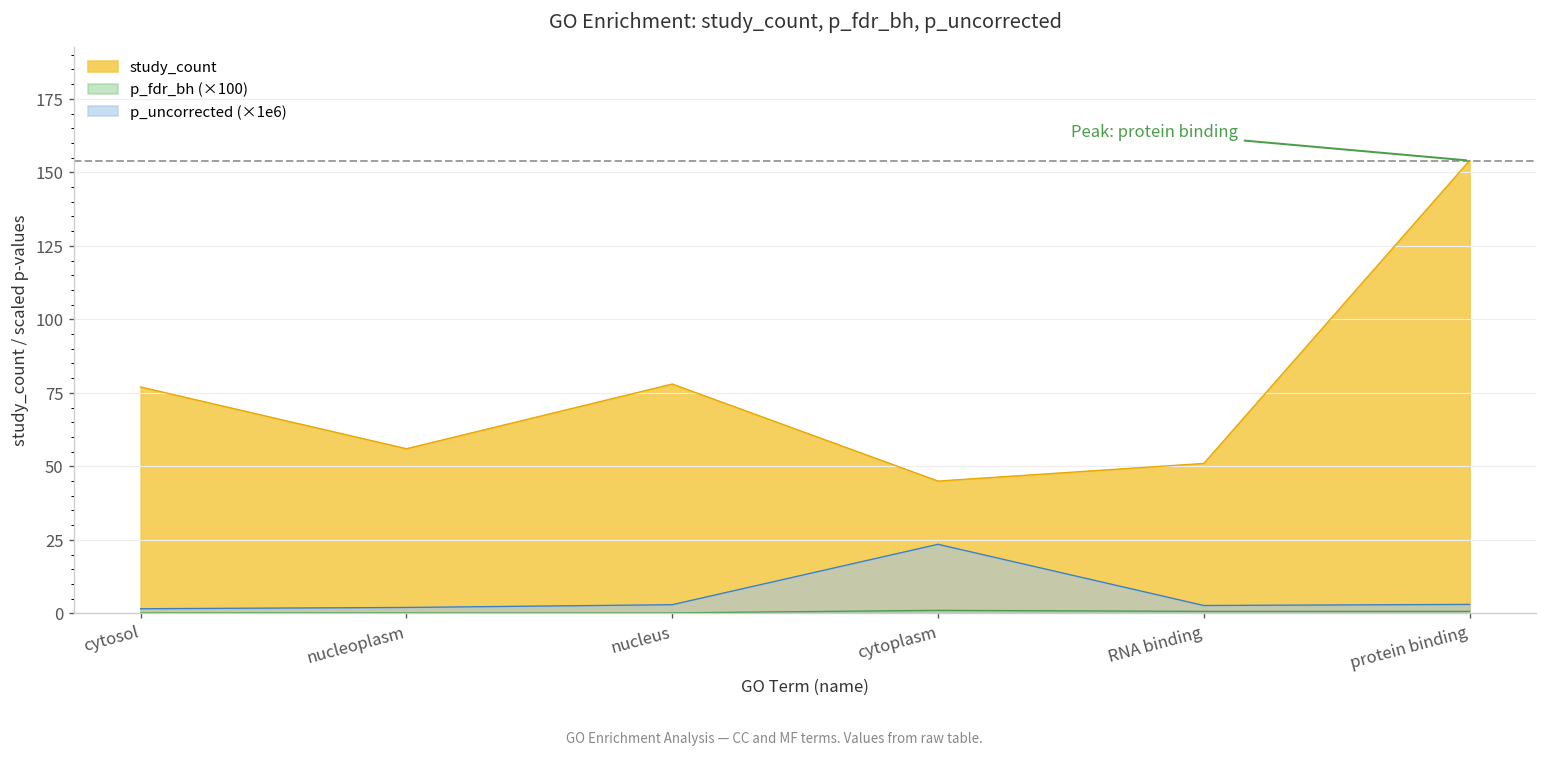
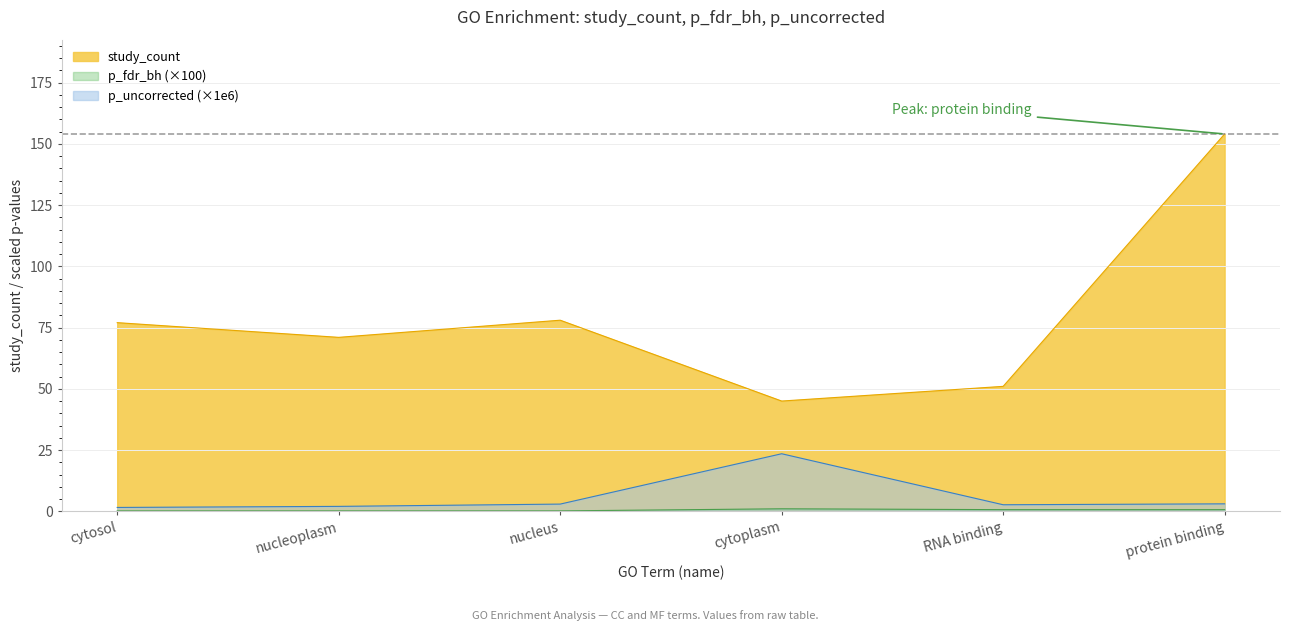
study_count, nucleoplasm: 56 -> 71
